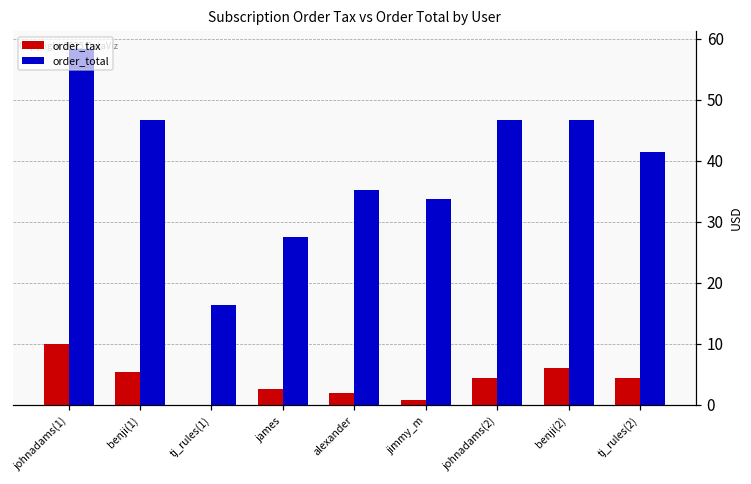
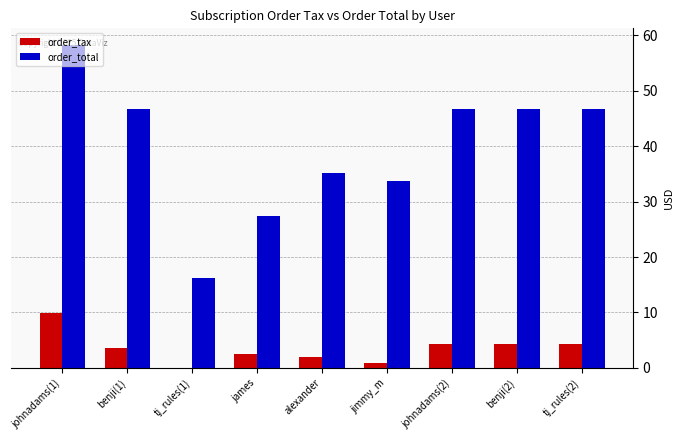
order_tax, benji(1): 5 -> 4
order_tax, benji(2): 6 -> 4
order_total, tj_rules(2): 41 -> 47
